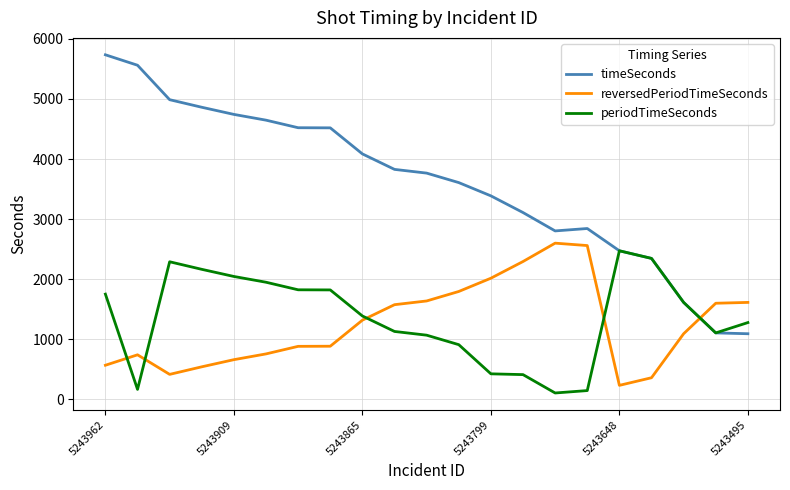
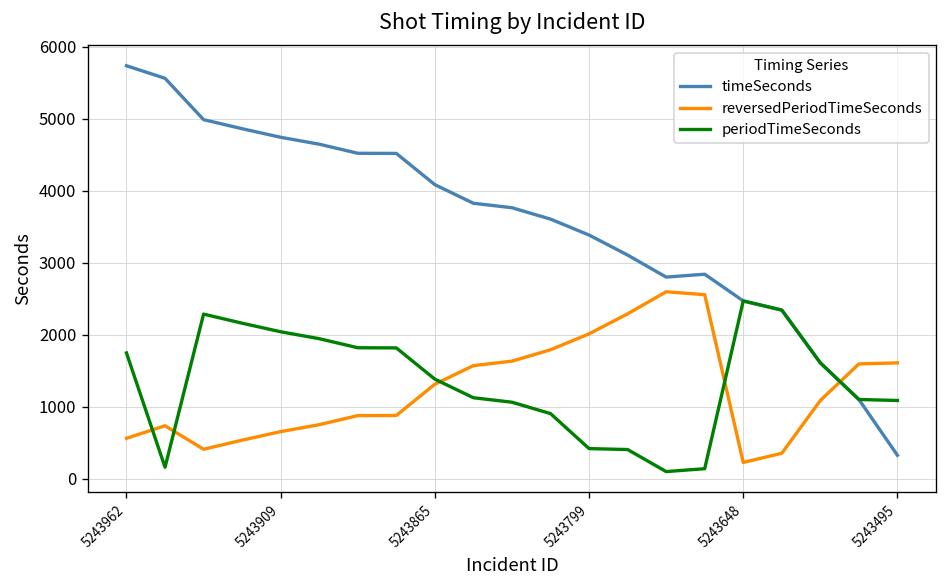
timeSeconds, 5243495: 1100 -> 300
periodTimeSeconds, 5243495: 1300 -> 1100
